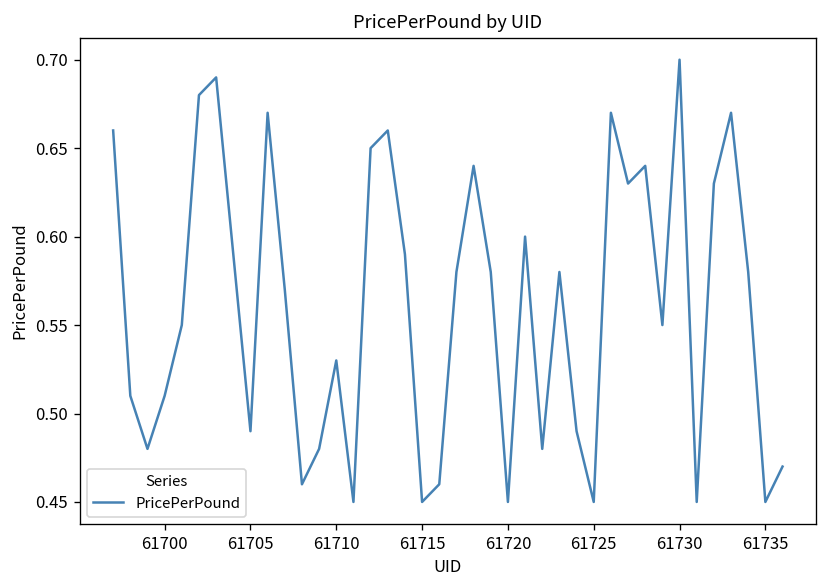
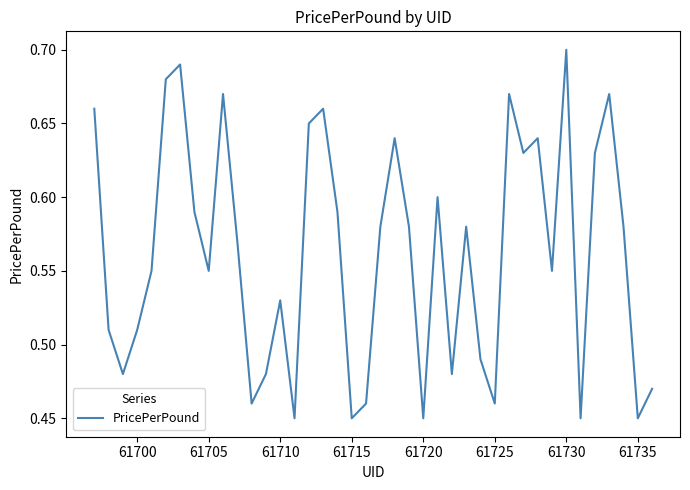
61705: 0.49 -> 0.55
61725: 0.45 -> 0.46
